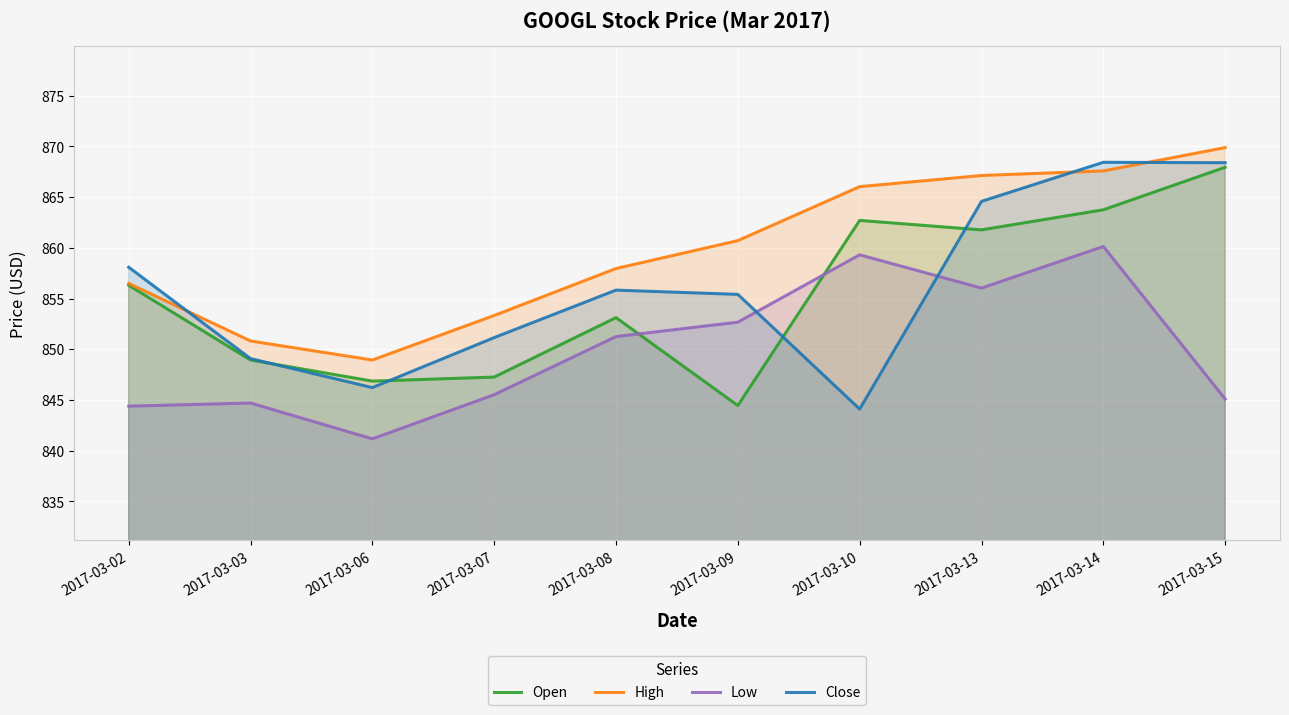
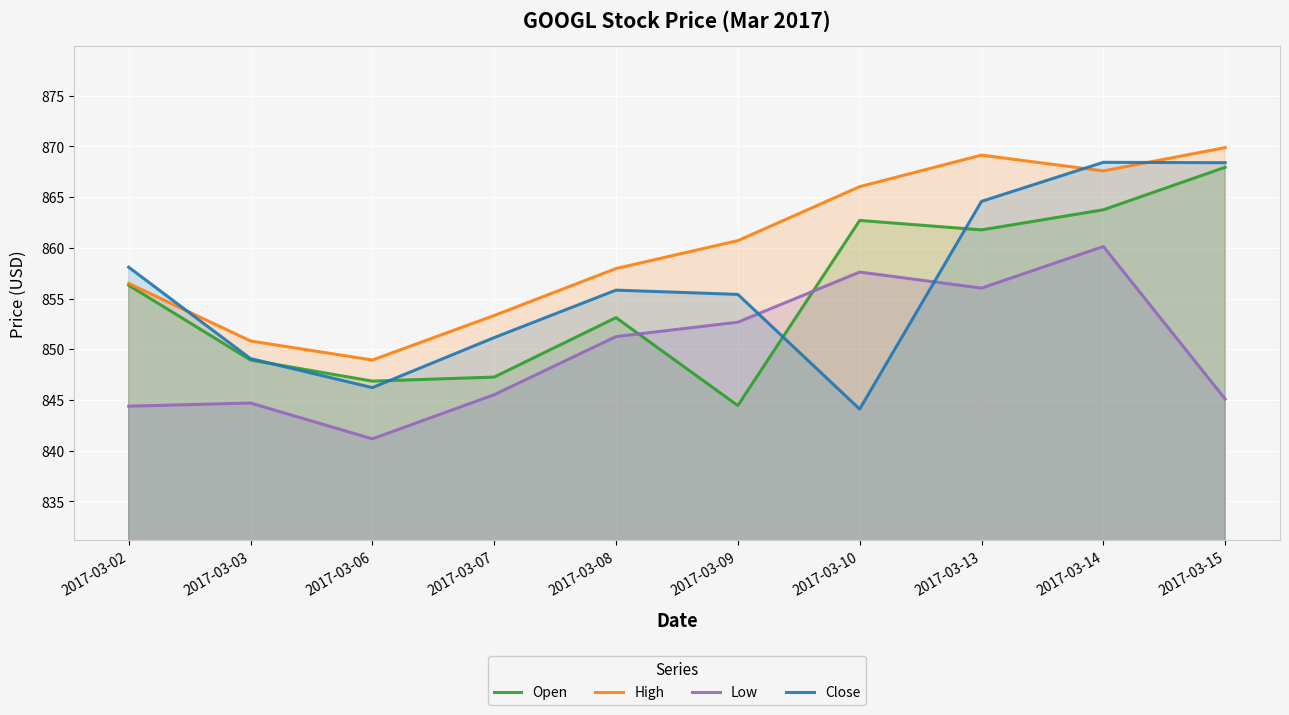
Low, 2017-03-10: 859.3 -> 857.6
High, 2017-03-13: 867.1 -> 869.1
